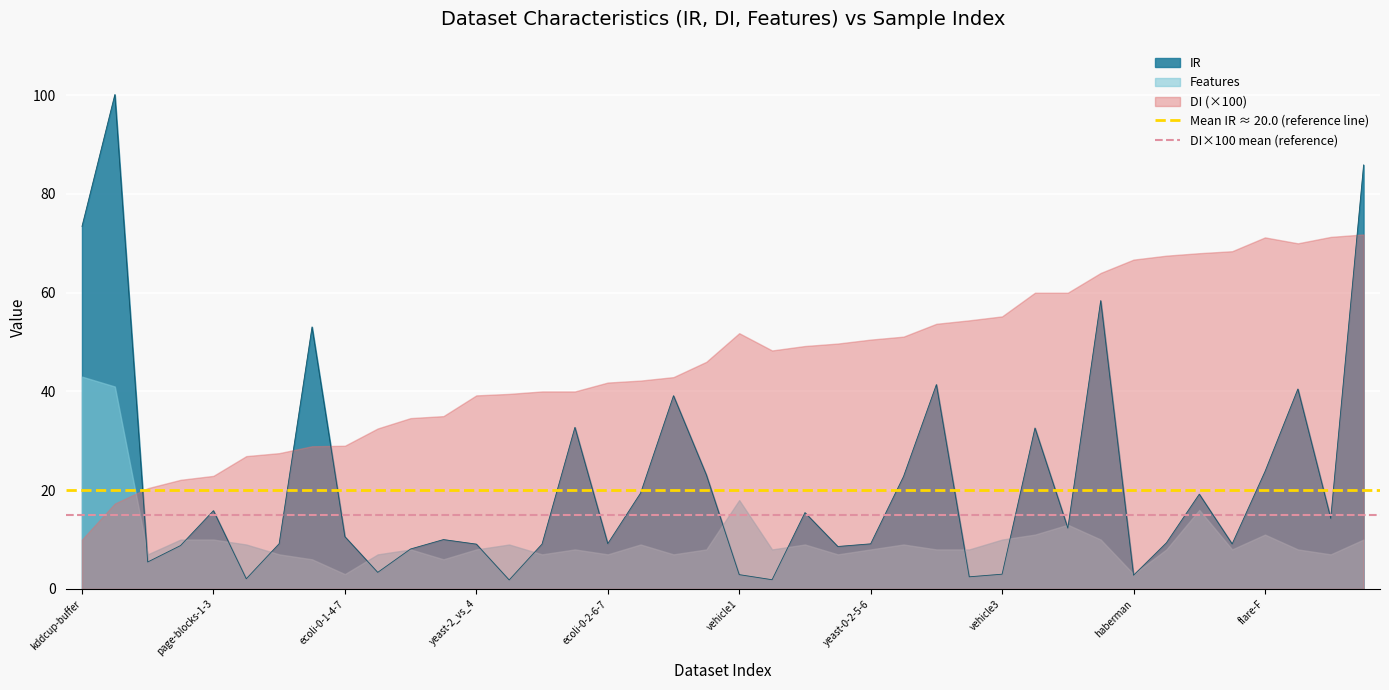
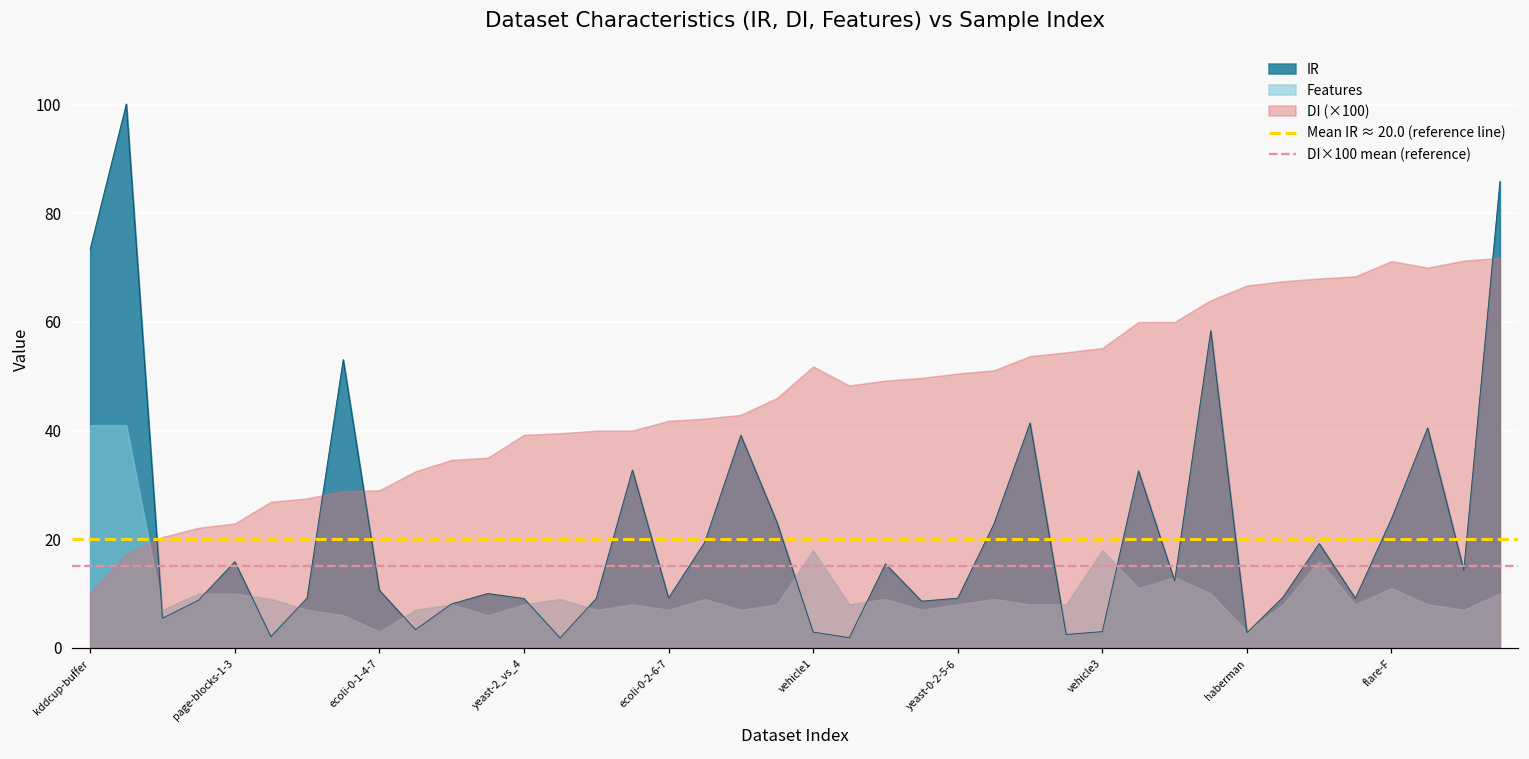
Features, kddcup-buffer: 43 -> 41
Features, vehicle3: 10 -> 18
